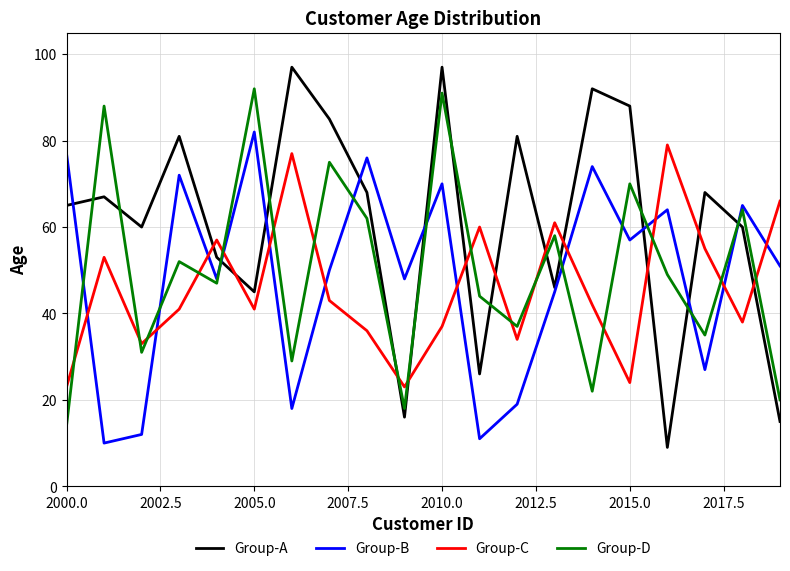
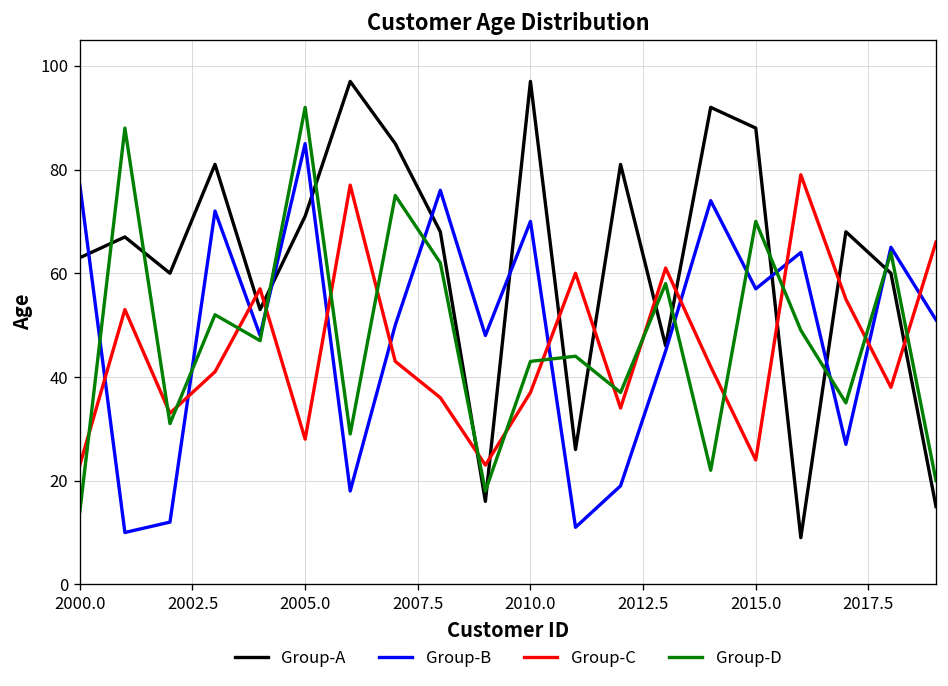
Group-A, 2000.0: 65 -> 63
Group-A, 2005.0: 45 -> 71
Group-B, 2005.0: 82 -> 85
Group-C, 2005.0: 41 -> 28
Group-D, 2010.0: 91 -> 43
